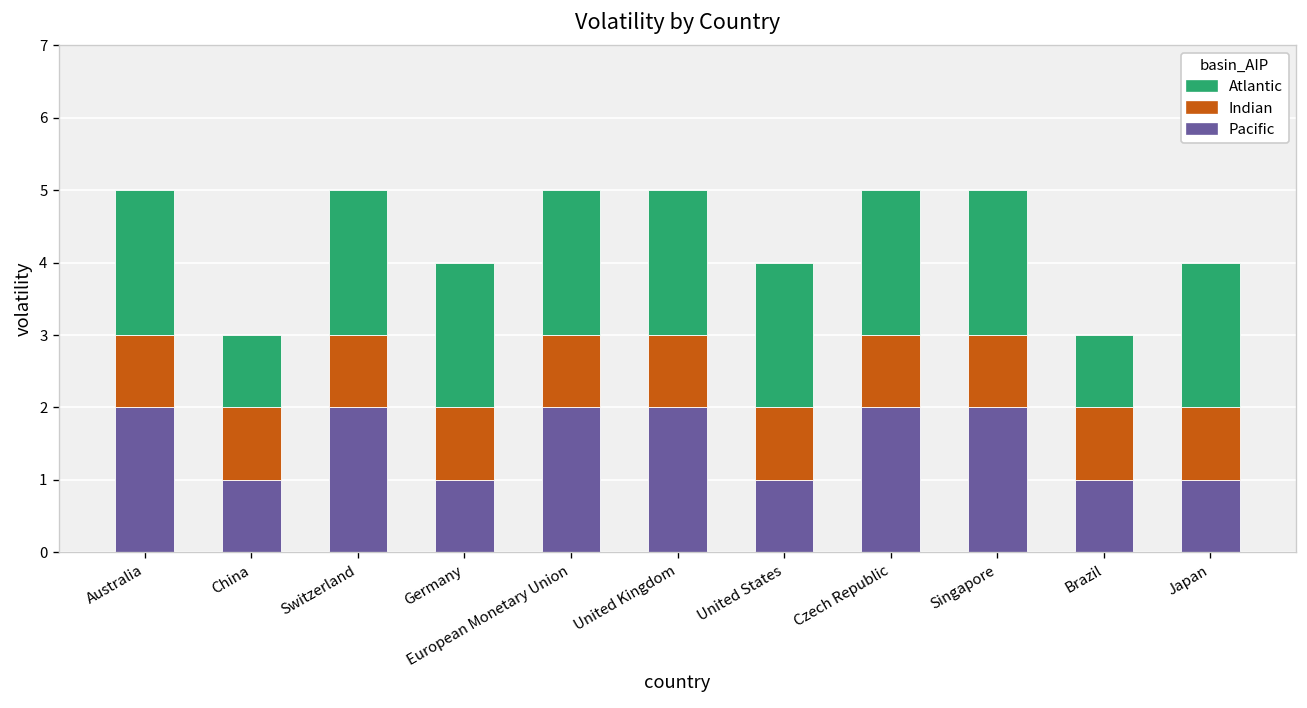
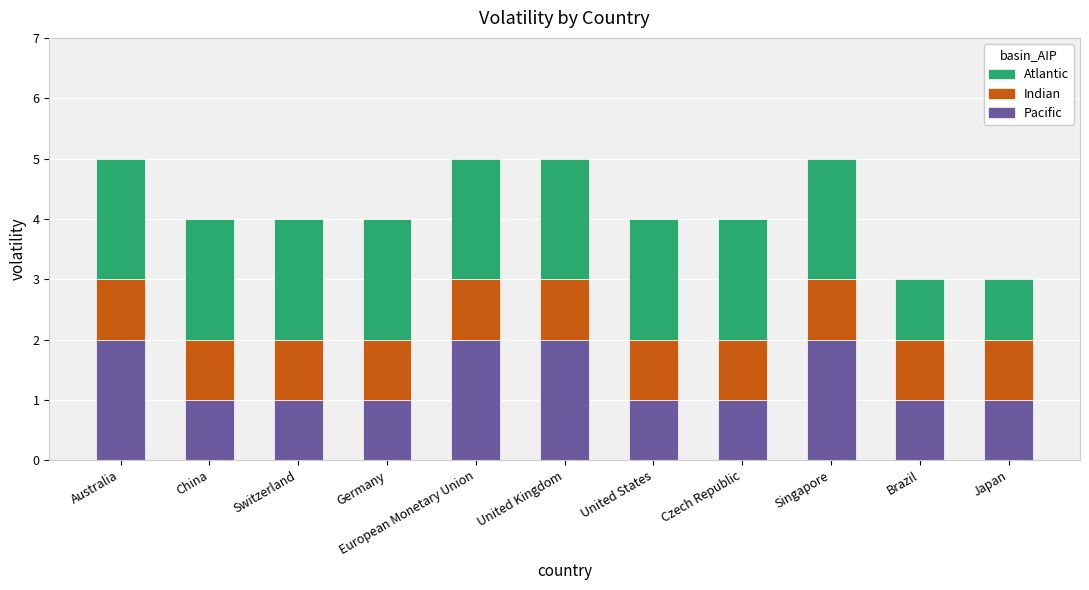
Atlantic, China: 1 -> 2
Pacific, Switzerland: 2 -> 1
Pacific, Czech Republic: 2 -> 1
Atlantic, Japan: 2 -> 1
